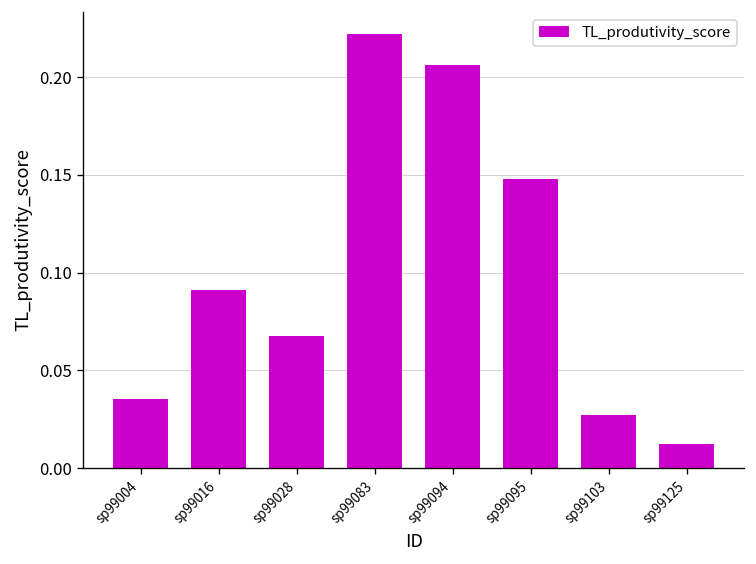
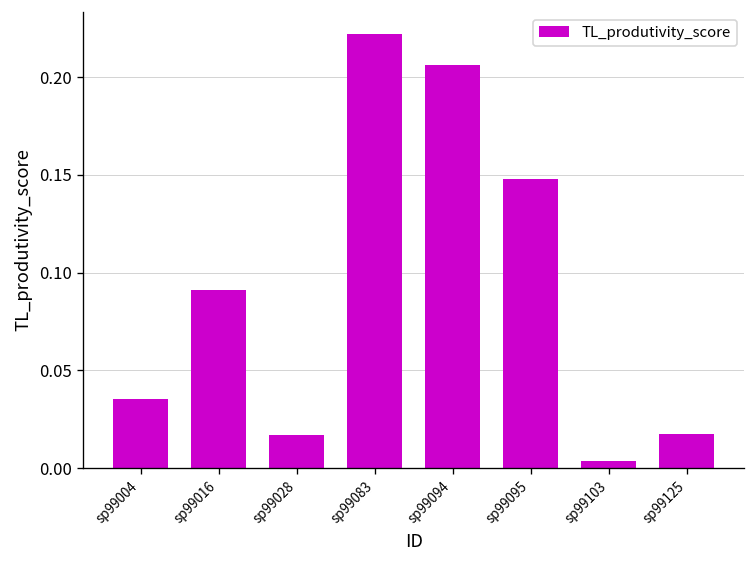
sp99028: 0.068 -> 0.017
sp99103: 0.027 -> 0.003
sp99125: 0.012 -> 0.017
